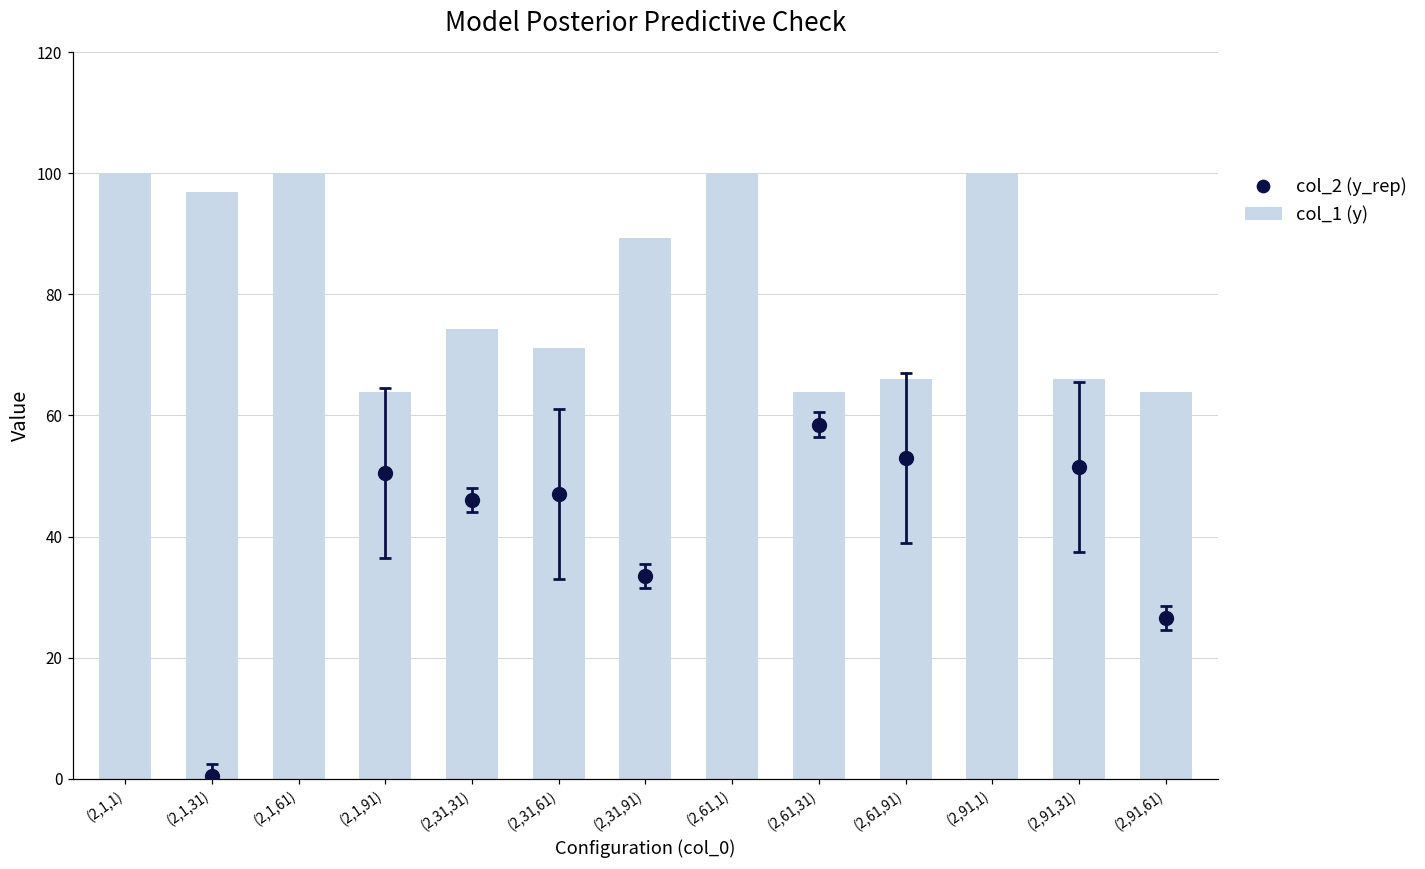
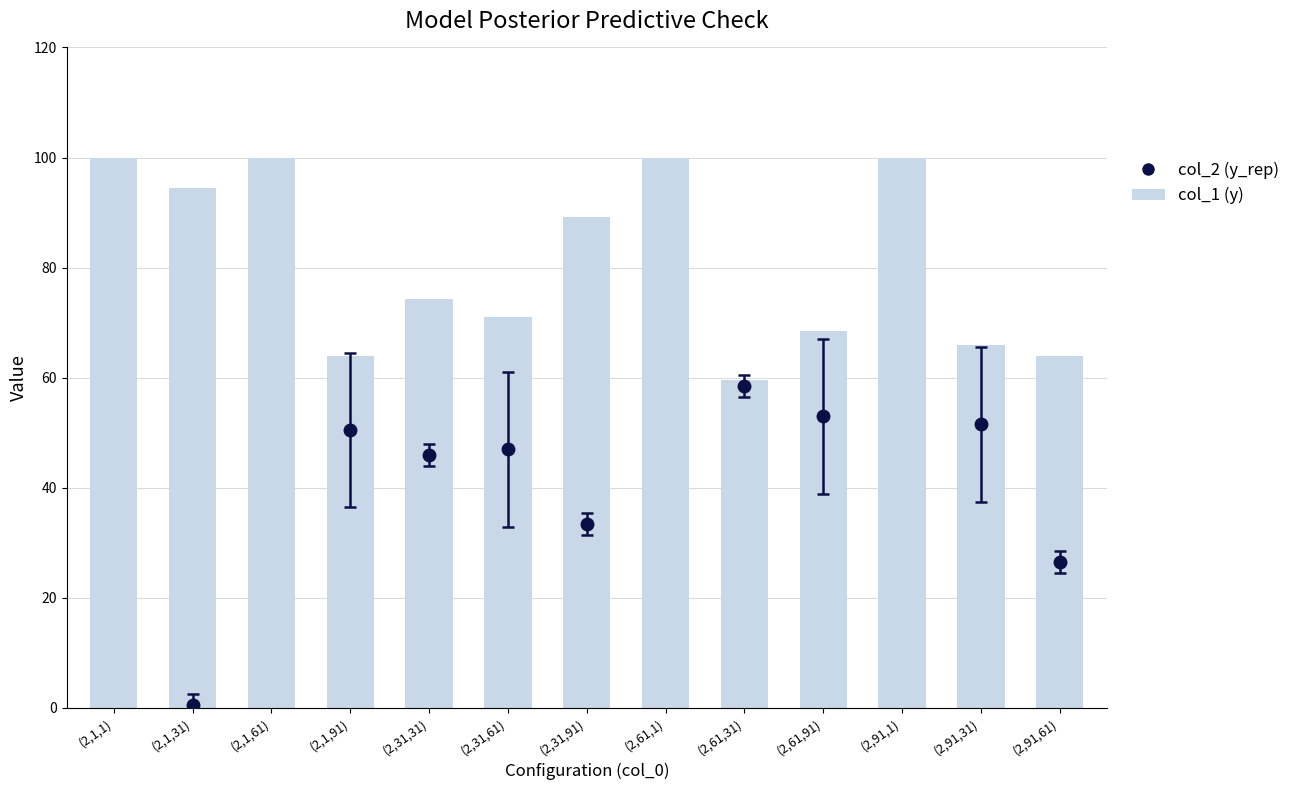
col_1 (y), (2,1,31): 97 -> 95
col_1 (y), (2,61,31): 64 -> 60
col_1 (y), (2,61,91): 66 -> 68
